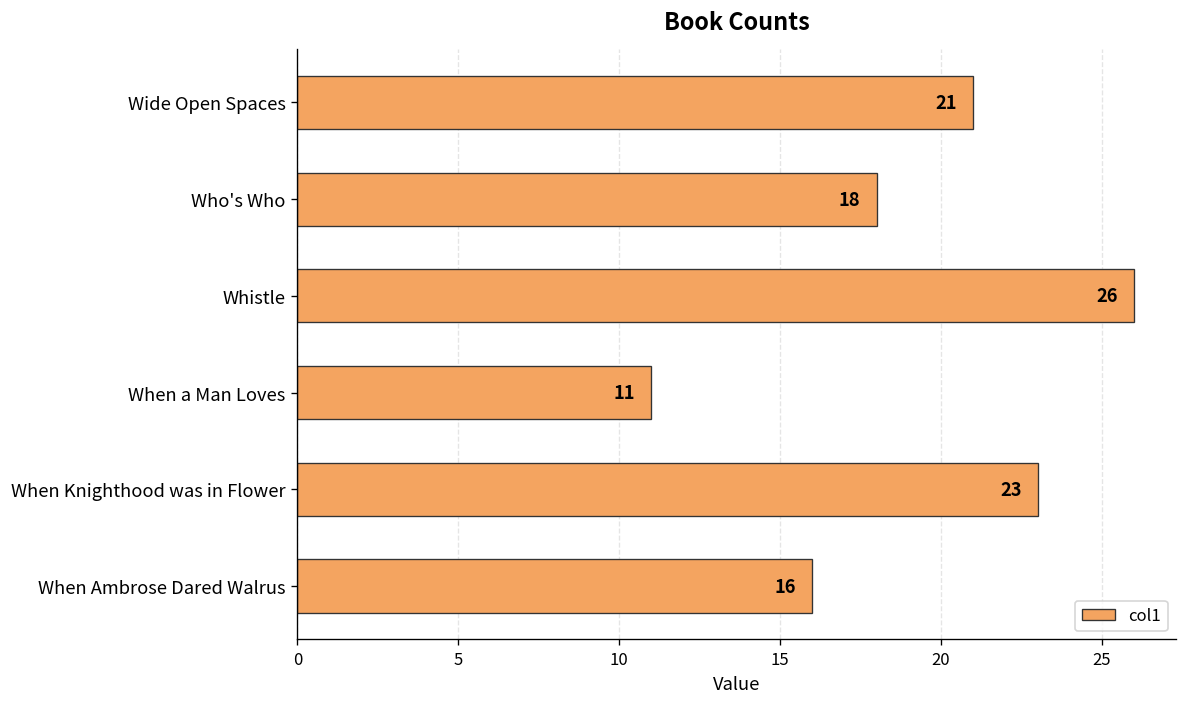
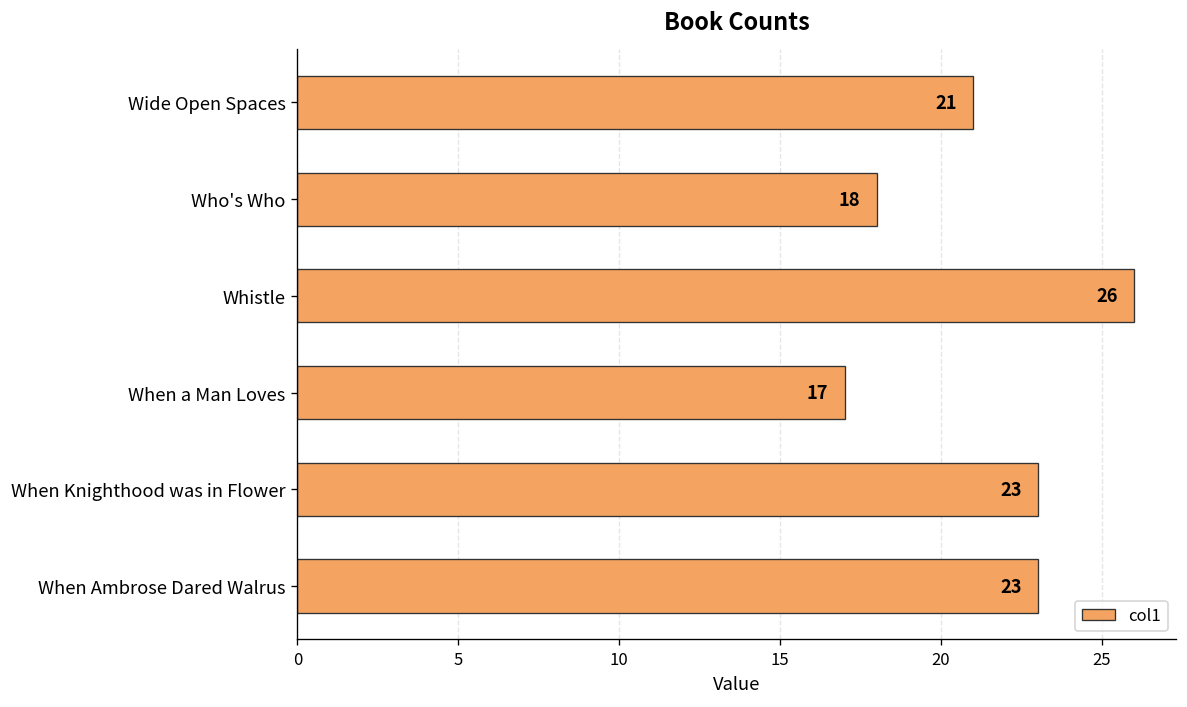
When a Man Loves: 11 -> 17
When Ambrose Dared Walrus: 16 -> 23
